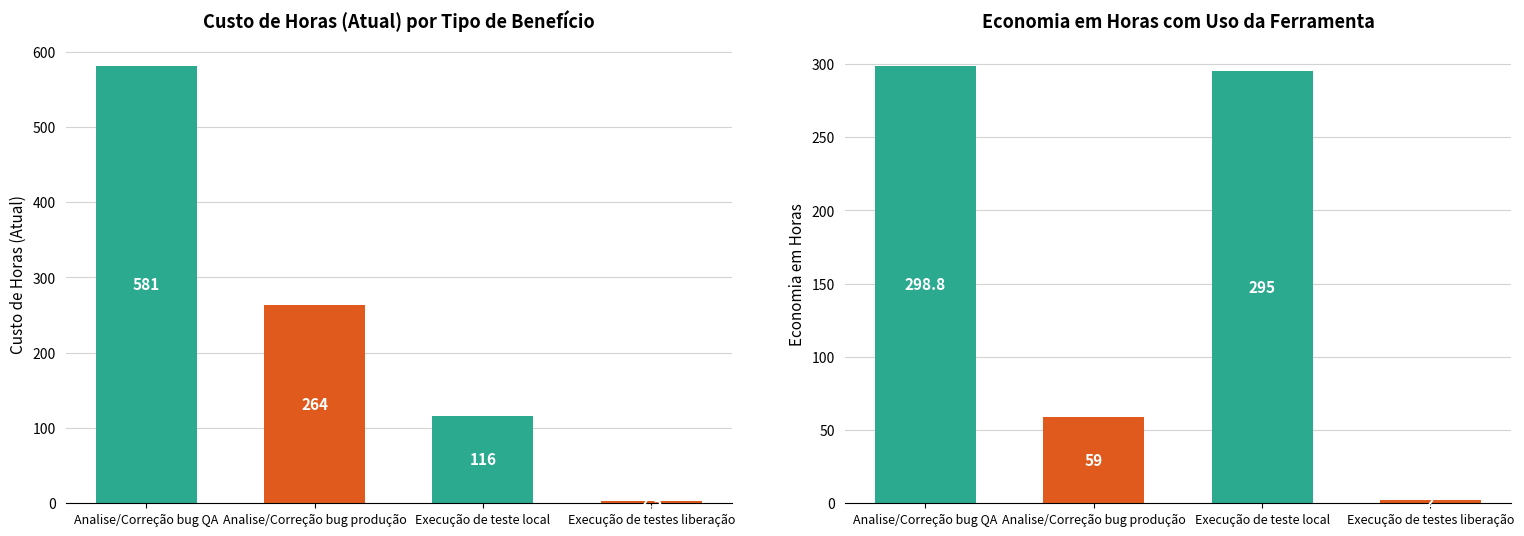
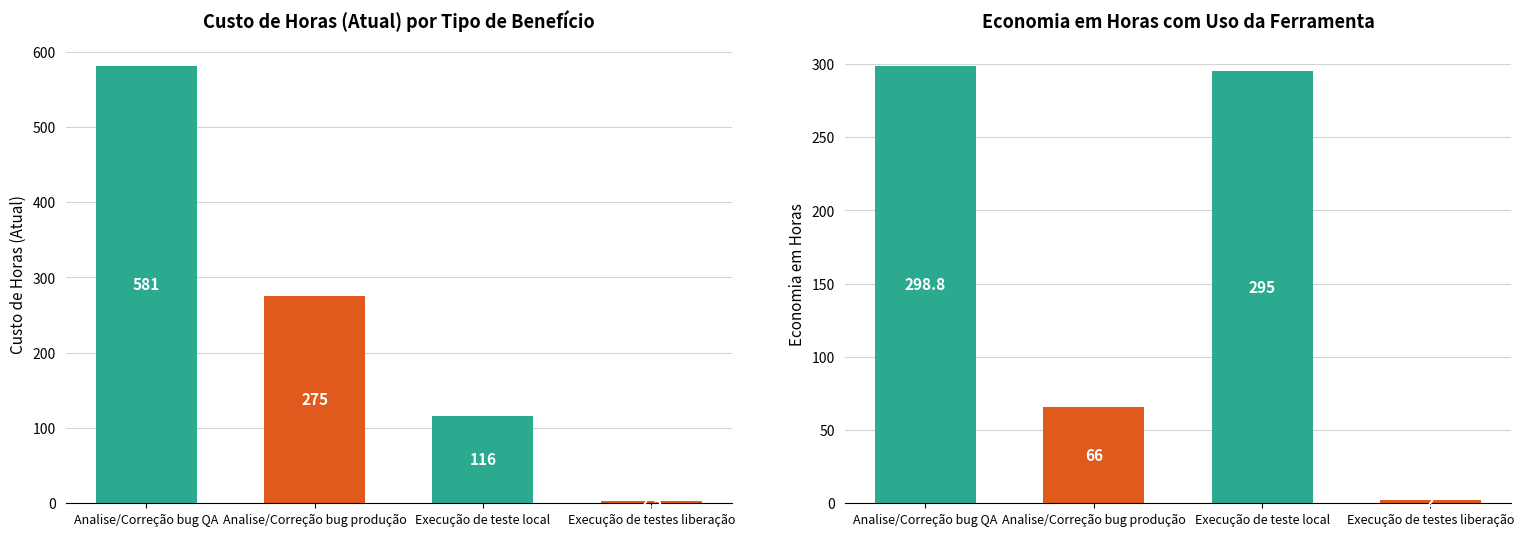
Custo de Horas (Atual) por Tipo de Benefício, Analise/Correção bug produção: 264 -> 275
Economia em Horas com Uso da Ferramenta, Analise/Correção bug produção: 59 -> 66
